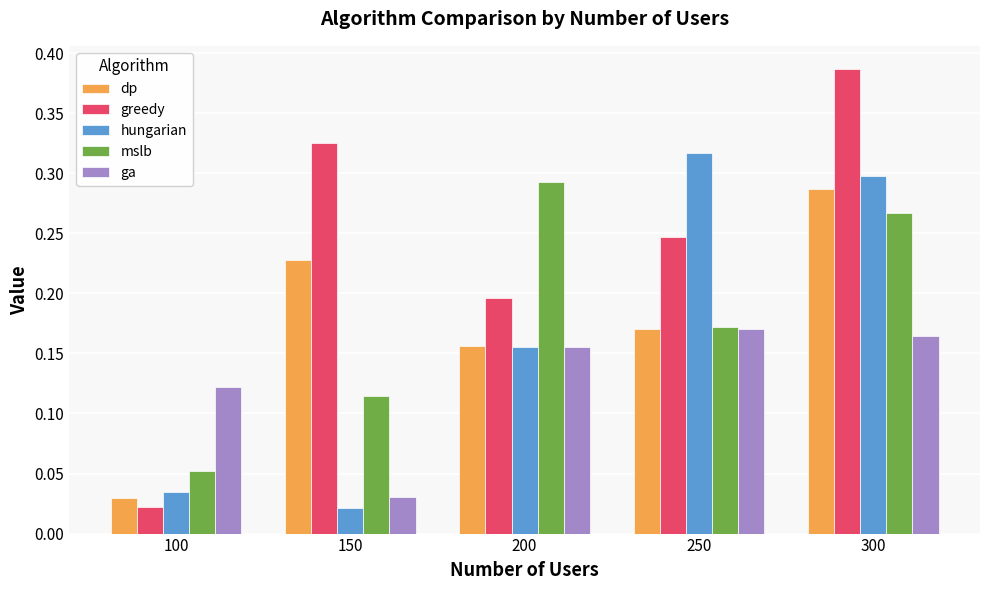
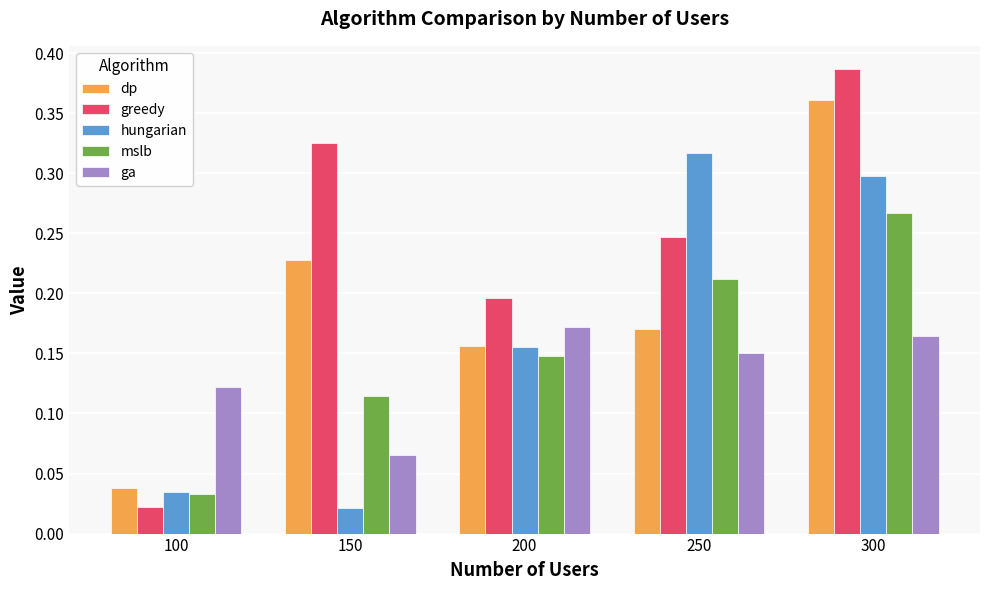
dp, 100: 0.030 -> 0.038
mslb, 100: 0.052 -> 0.033
ga, 150: 0.031 -> 0.065
mslb, 200: 0.292 -> 0.148
ga, 200: 0.156 -> 0.172
mslb, 250: 0.172 -> 0.212
ga, 250: 0.17 -> 0.15
dp, 300: 0.287 -> 0.361
